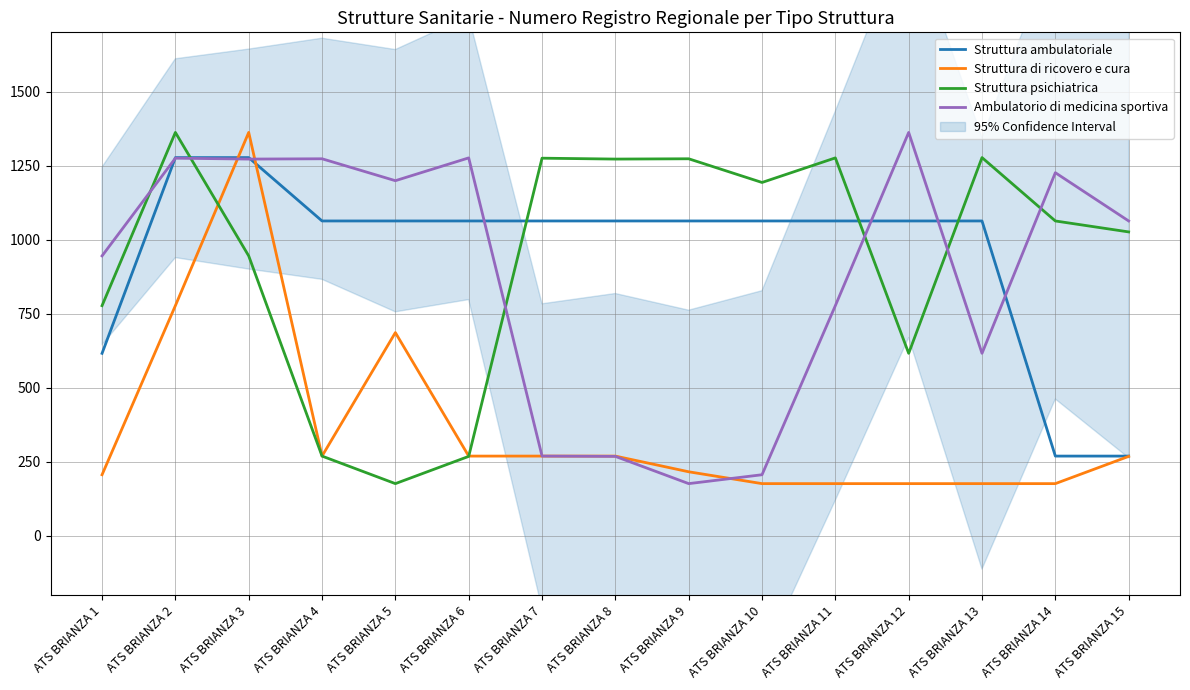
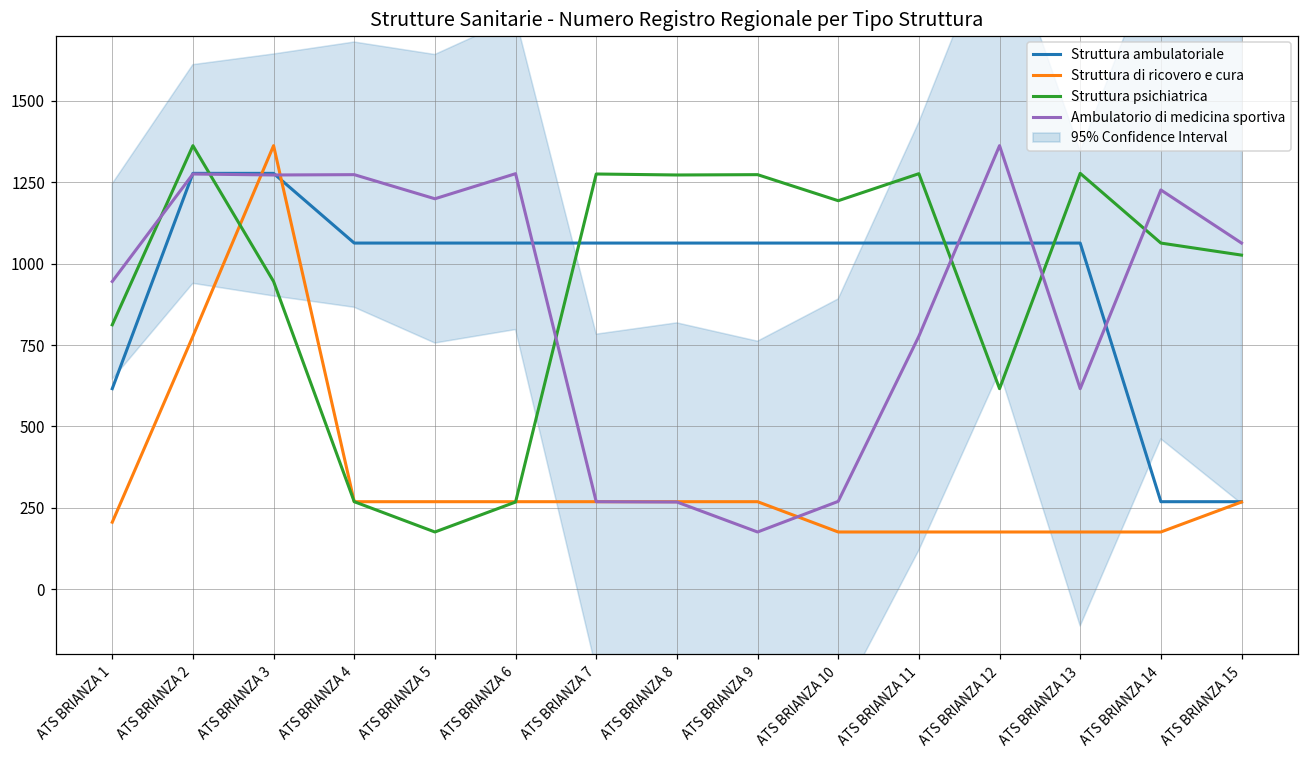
Struttura psichiatrica, ATS BRIANZA 1: 780 -> 810
Struttura di ricovero e cura, ATS BRIANZA 5: 690 -> 270
Struttura di ricovero e cura, ATS BRIANZA 9: 220 -> 270
Ambulatorio di medicina sportiva, ATS BRIANZA 10: 210 -> 270
